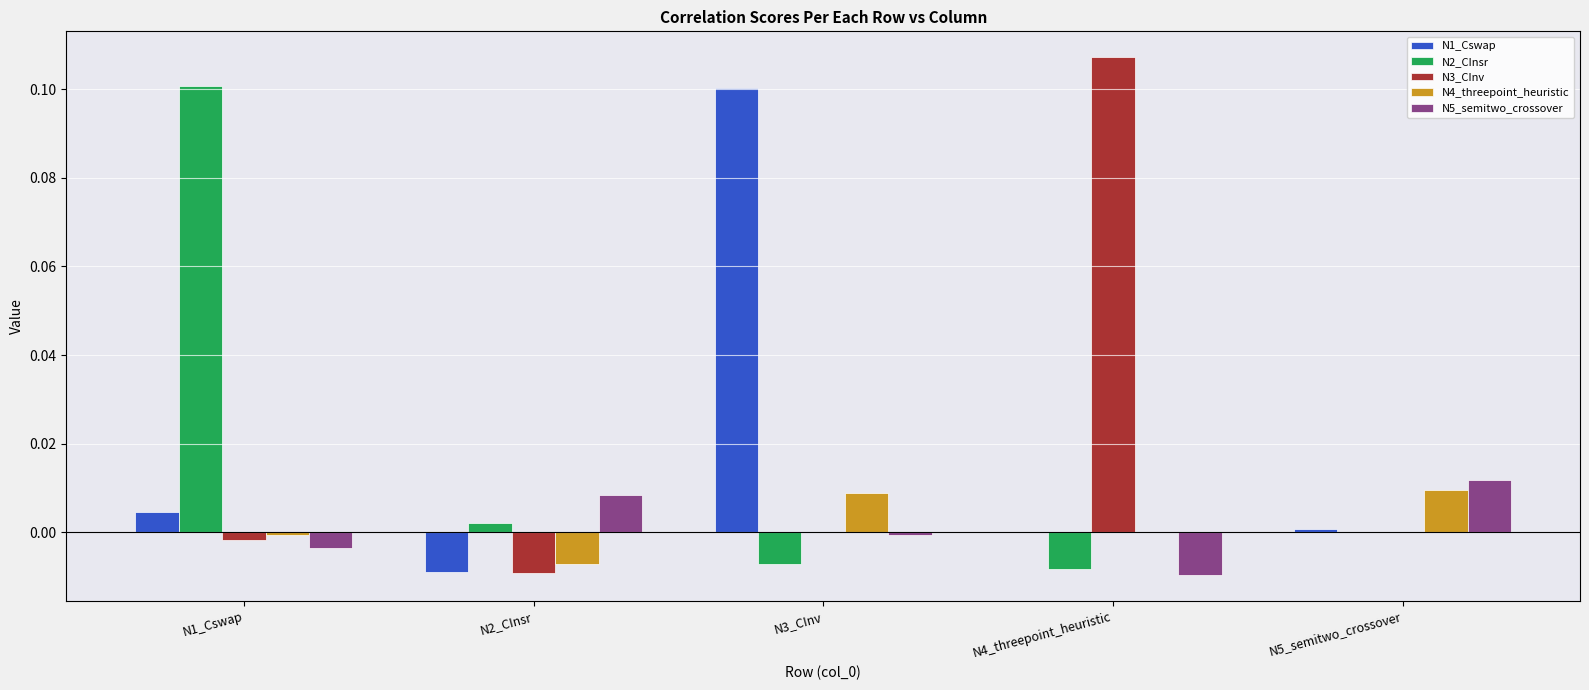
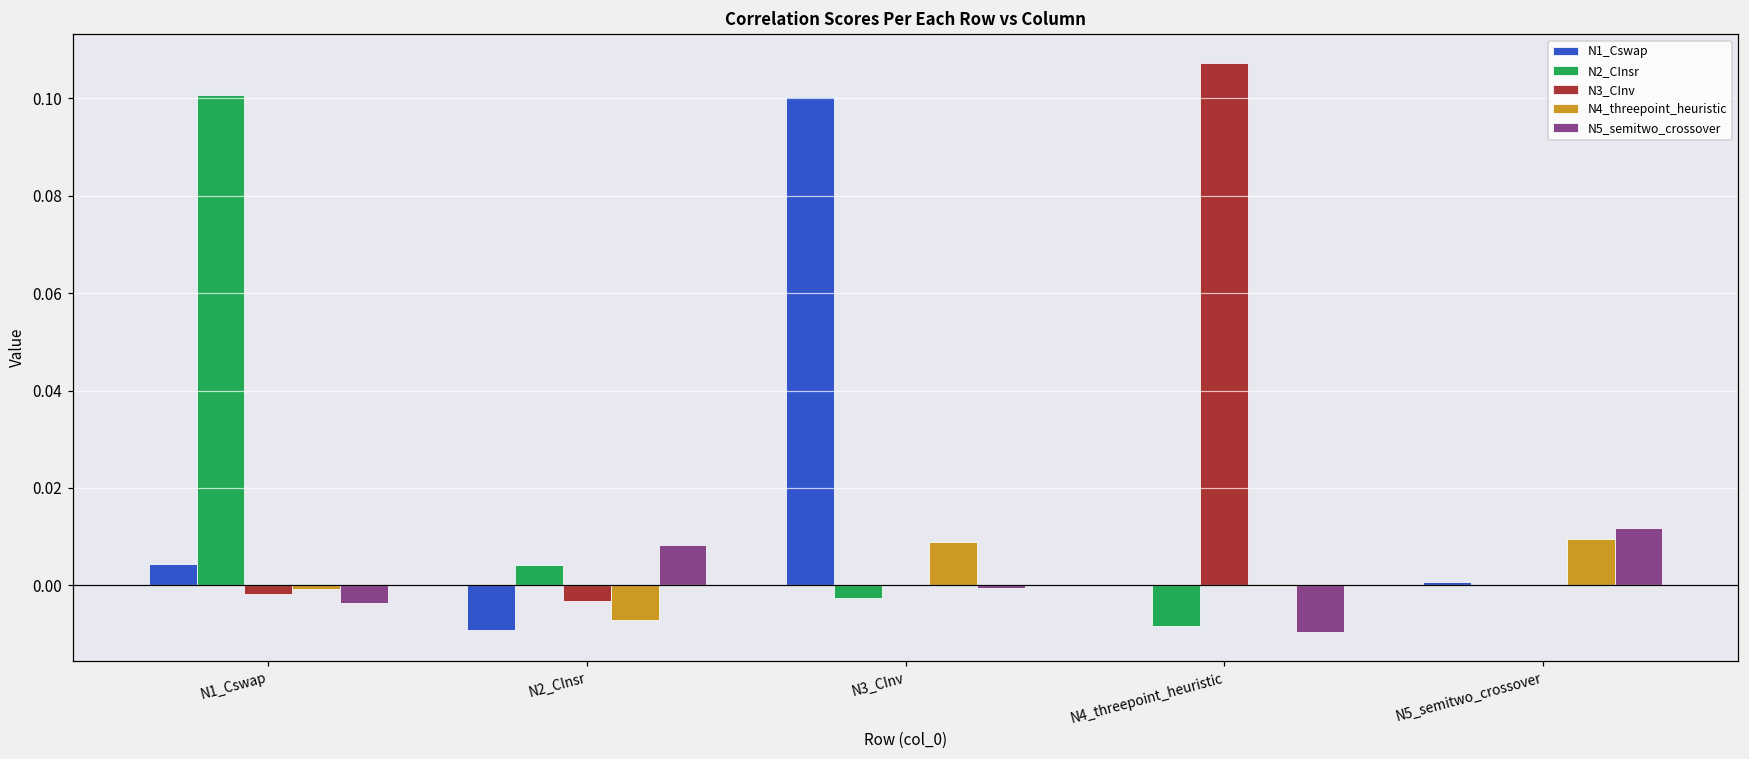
N2_CInsr, N2_CInsr: 0.002 -> 0.004
N3_CInv, N2_CInsr: -0.009 -> -0.003
N2_CInsr, N3_CInv: -0.007 -> -0.003
